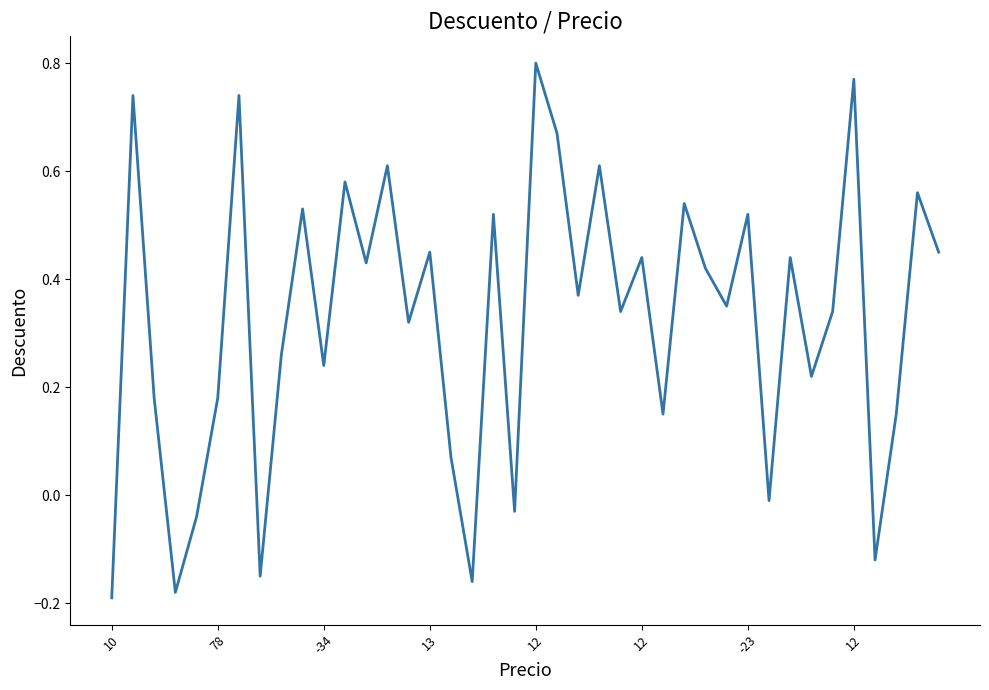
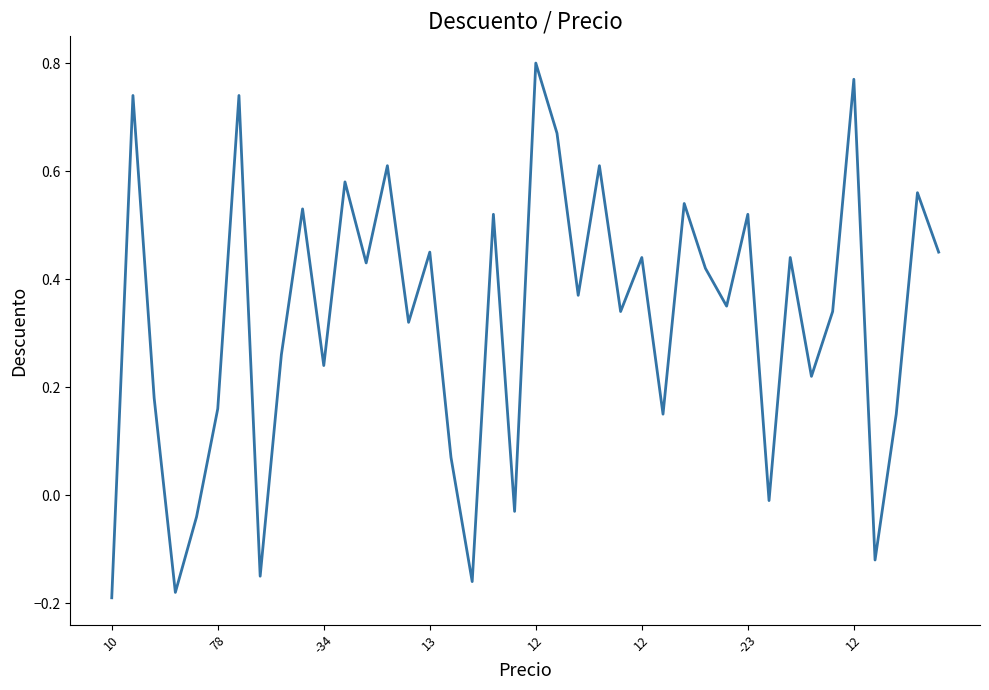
78: 0.18 -> 0.16
